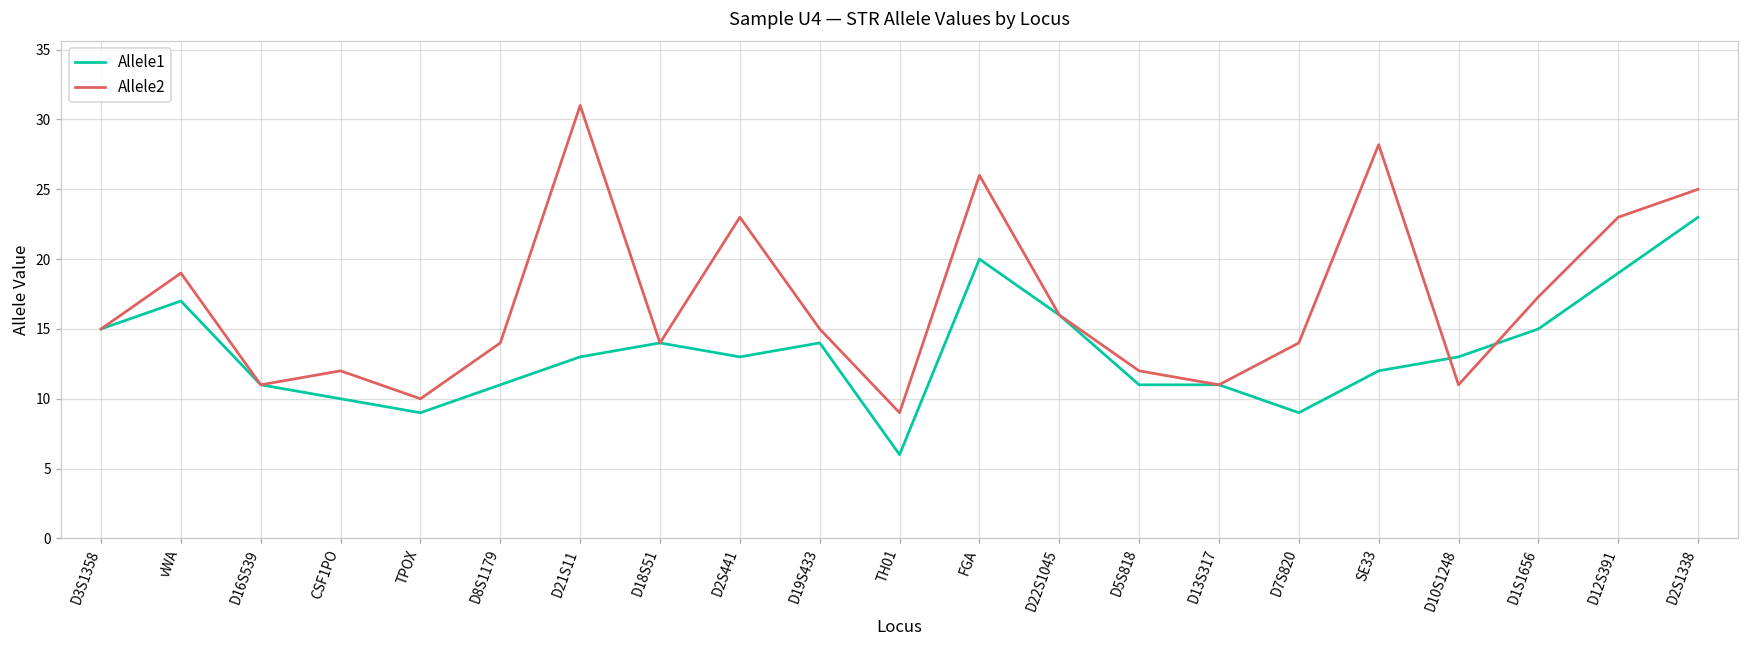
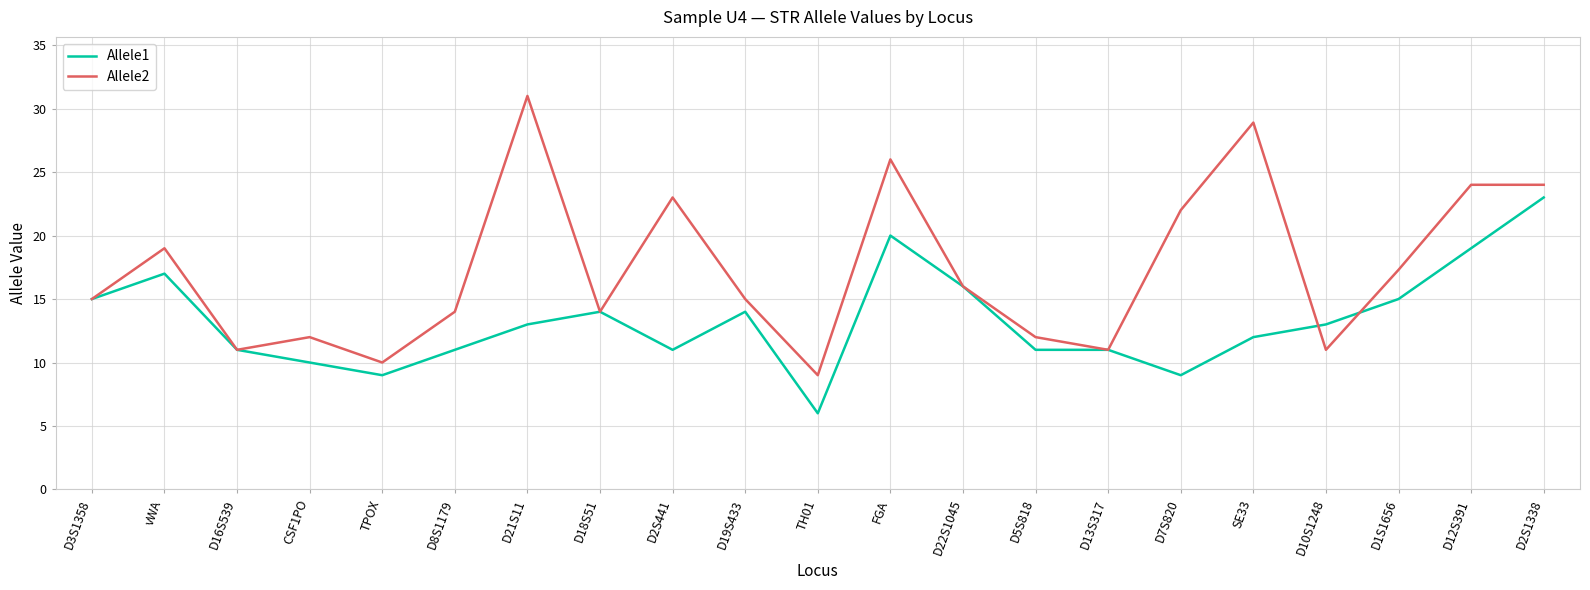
Allele1, D2S441: 13 -> 11
Allele2, D7S820: 14 -> 22
Allele2, SE33: 28.2 -> 28.9
Allele2, D12S391: 23 -> 24
Allele2, D2S1338: 25 -> 24
